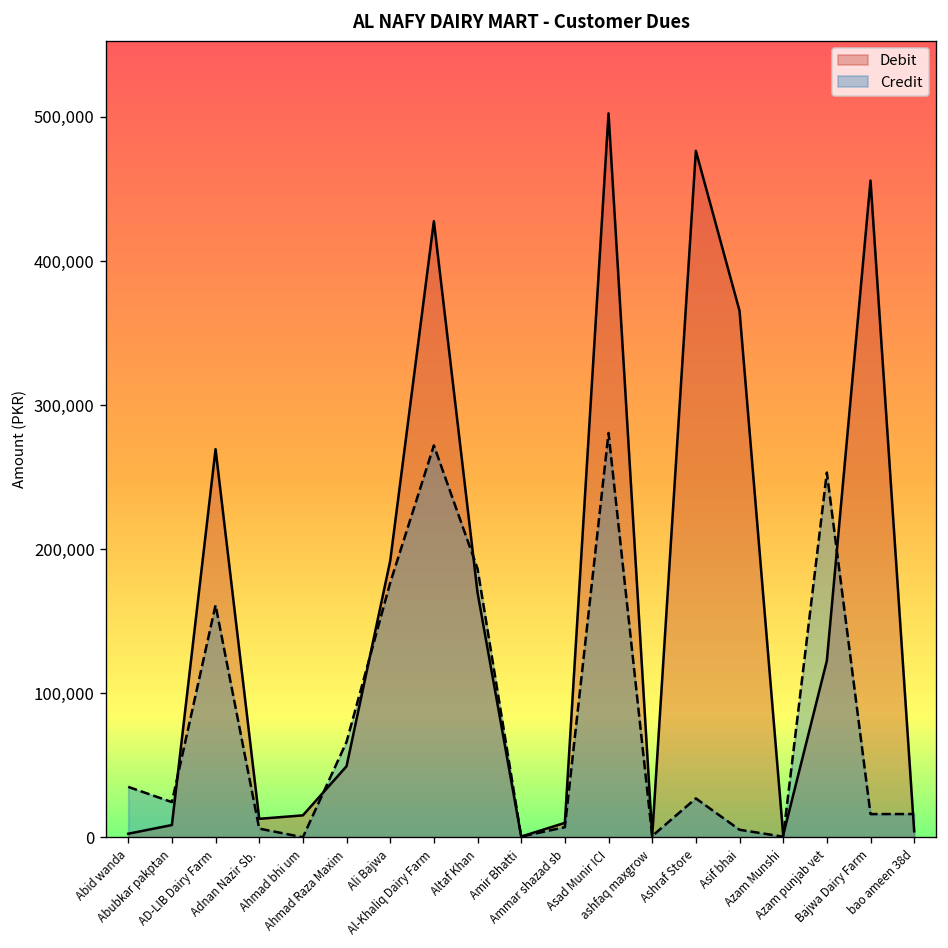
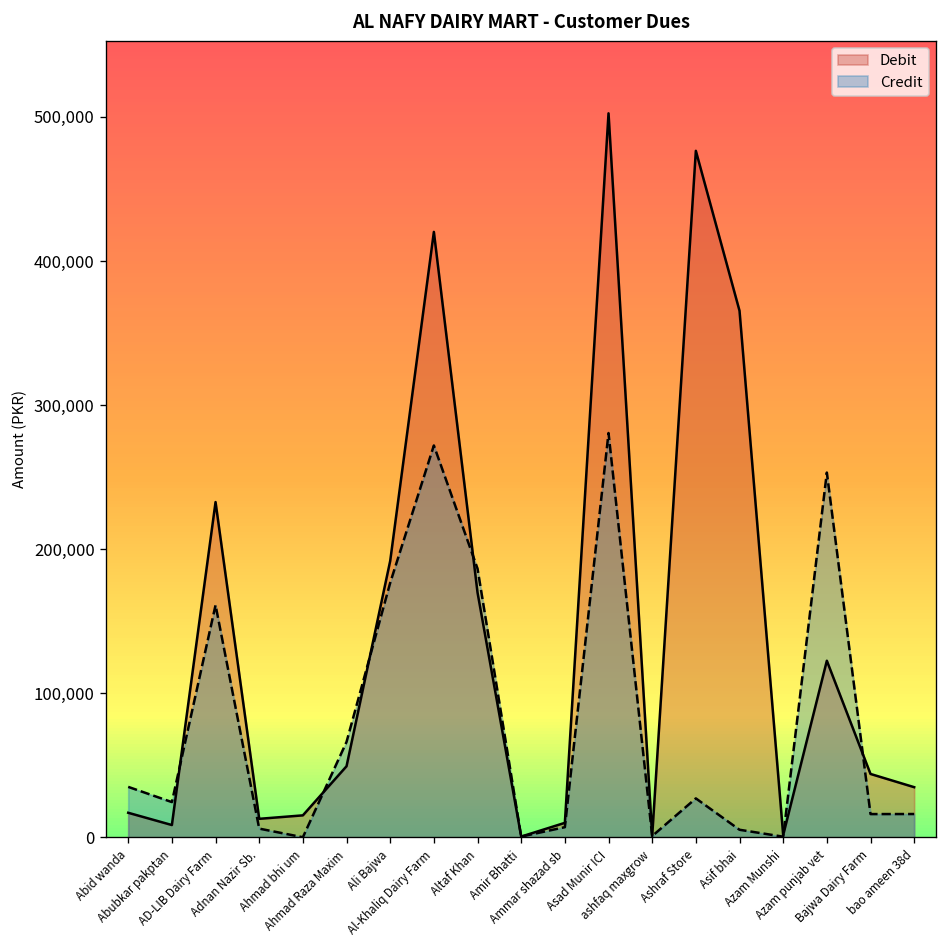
Debit, Abid wanda: 2,000 -> 17,000
Debit, AD-LIB Dairy Farm: 269,000 -> 233,000
Debit, Al-Khaliq Dairy Farm: 428,000 -> 420,000
Debit, Bajwa Dairy Farm: 456,000 -> 44,000
Debit, bao ameen 38d: 4,000 -> 35,000
